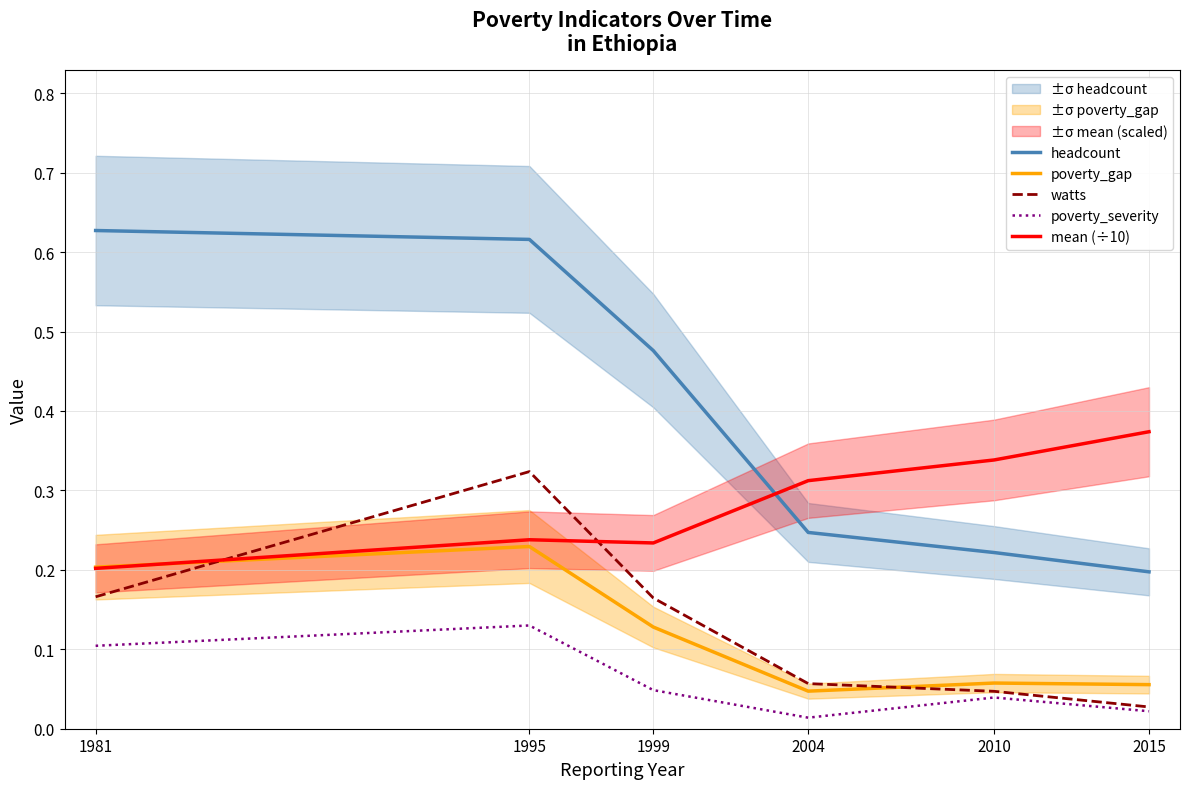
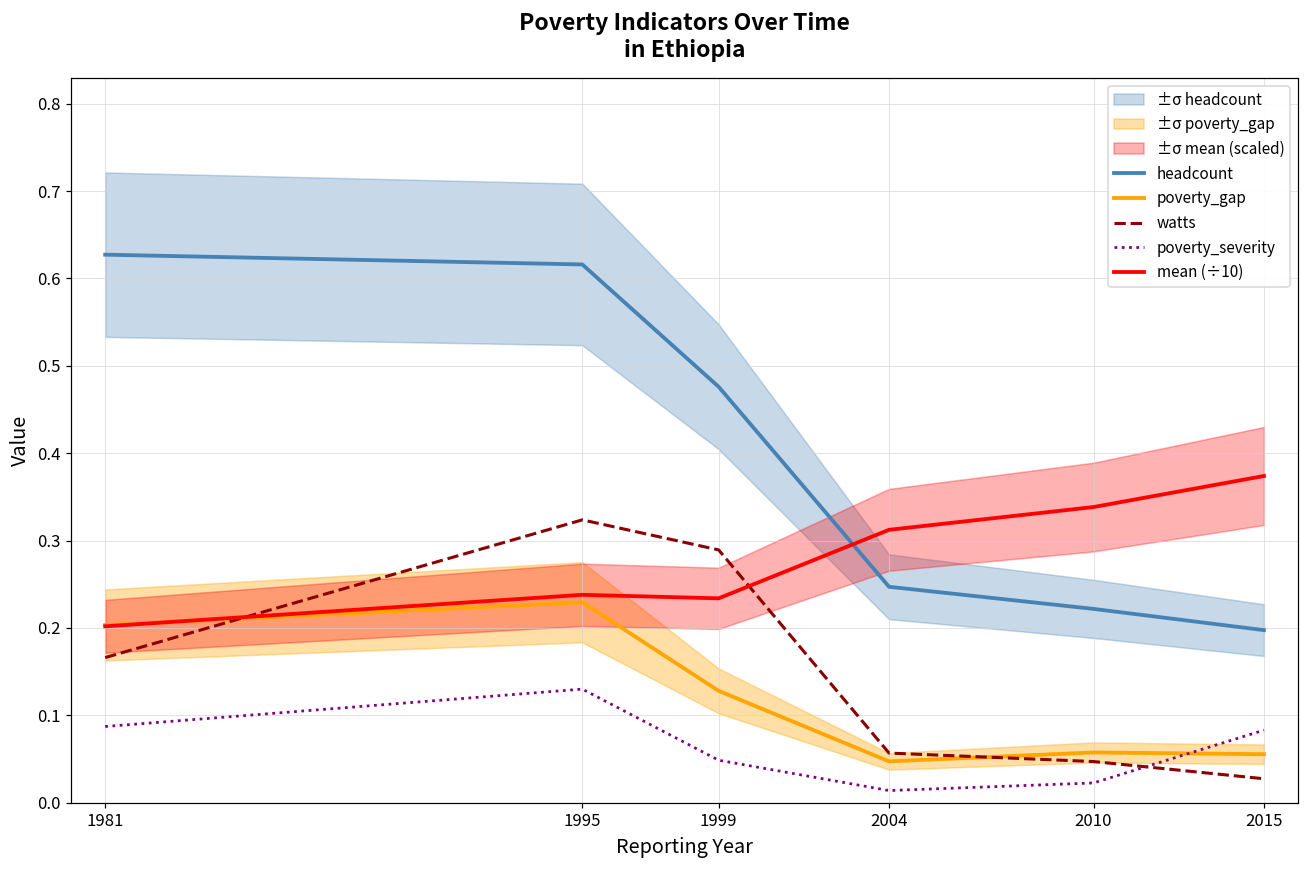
poverty_severity, 1981: 0.10 -> 0.09
watts, 1999: 0.16 -> 0.29
poverty_severity, 2010: 0.04 -> 0.02
poverty_severity, 2015: 0.02 -> 0.08
